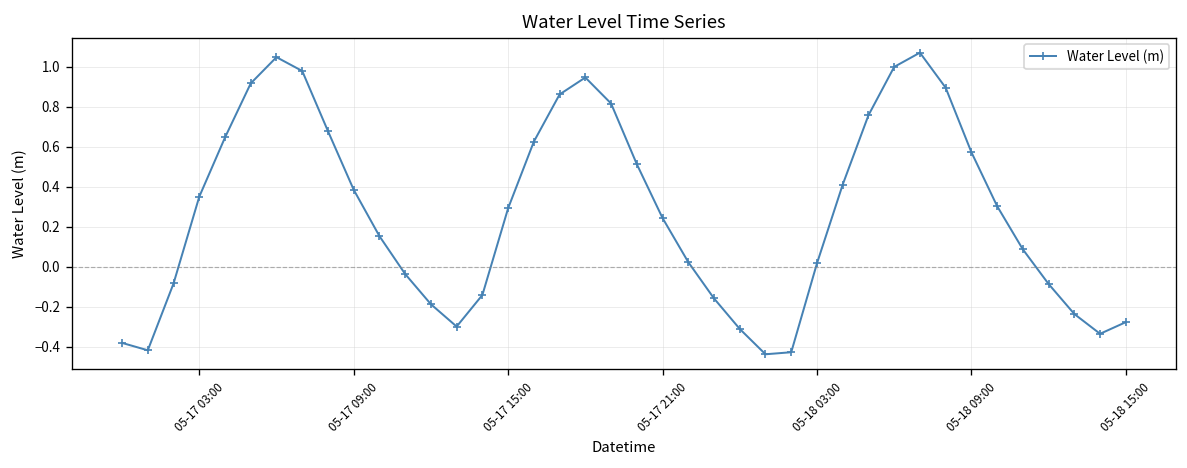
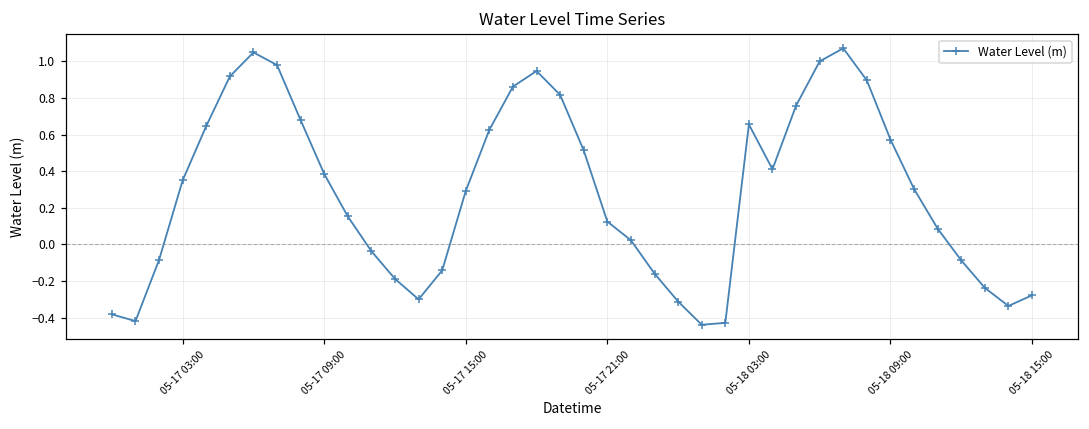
05-17 21:00: 0.24 -> 0.12
05-18 03:00: 0.02 -> 0.66
